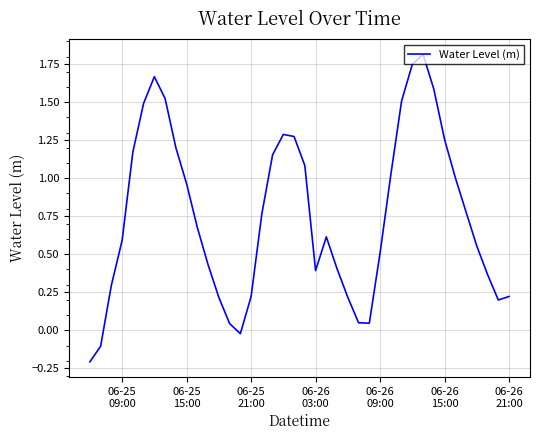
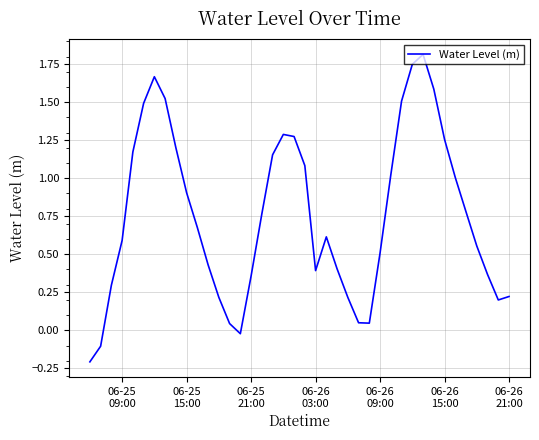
06-25 15:00: 0.96 -> 0.90
06-25 21:00: 0.22 -> 0.36
